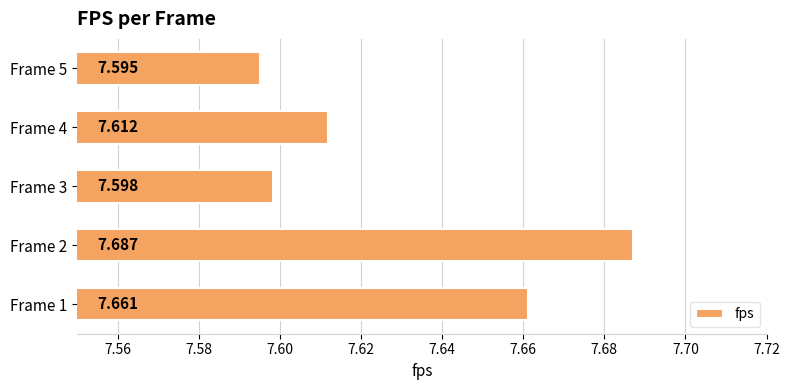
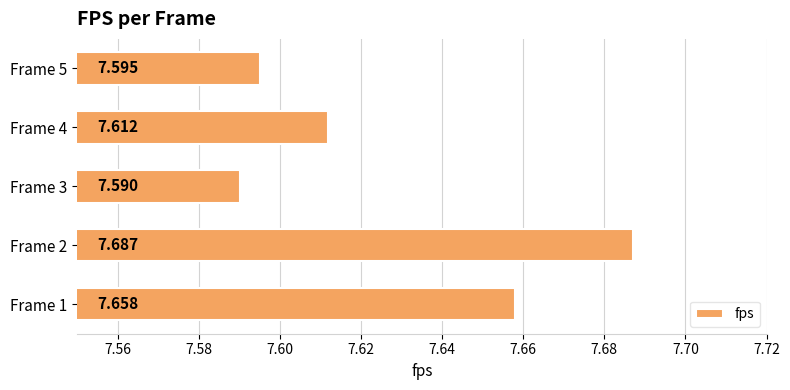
Frame 3: 7.598 -> 7.590
Frame 1: 7.661 -> 7.658
